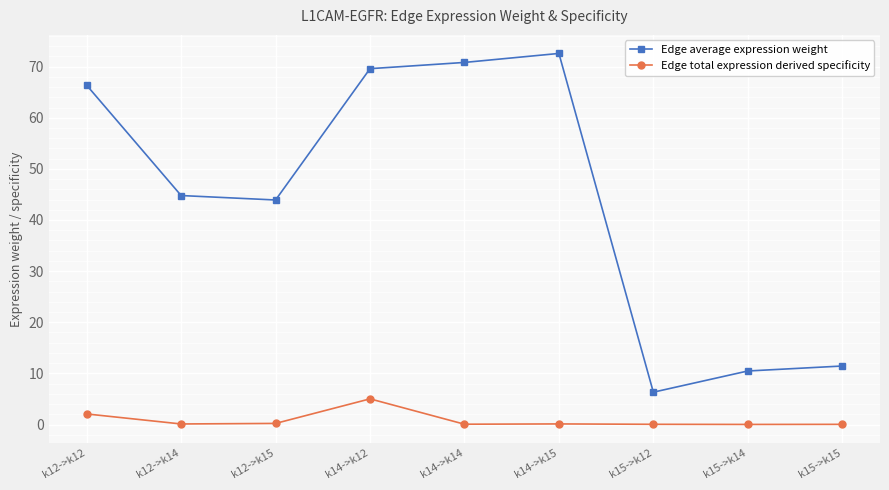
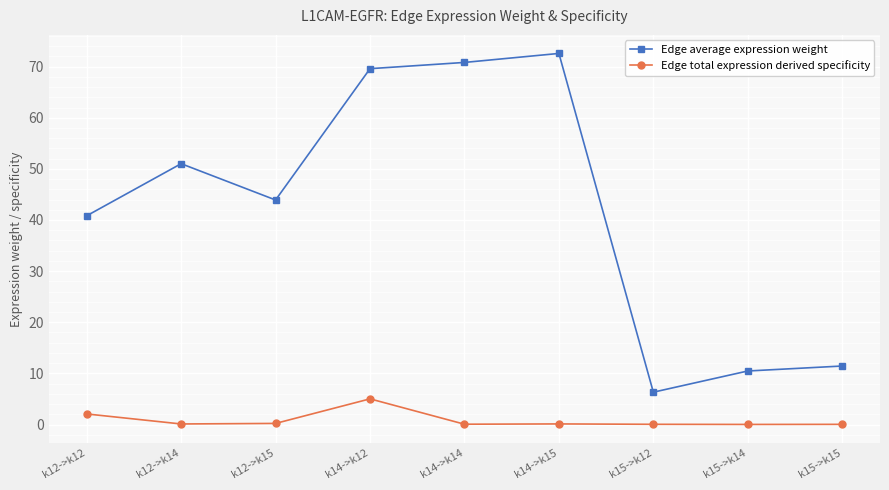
Edge average expression weight, k12->k12: 66 -> 41
Edge average expression weight, k12->k14: 45 -> 51
